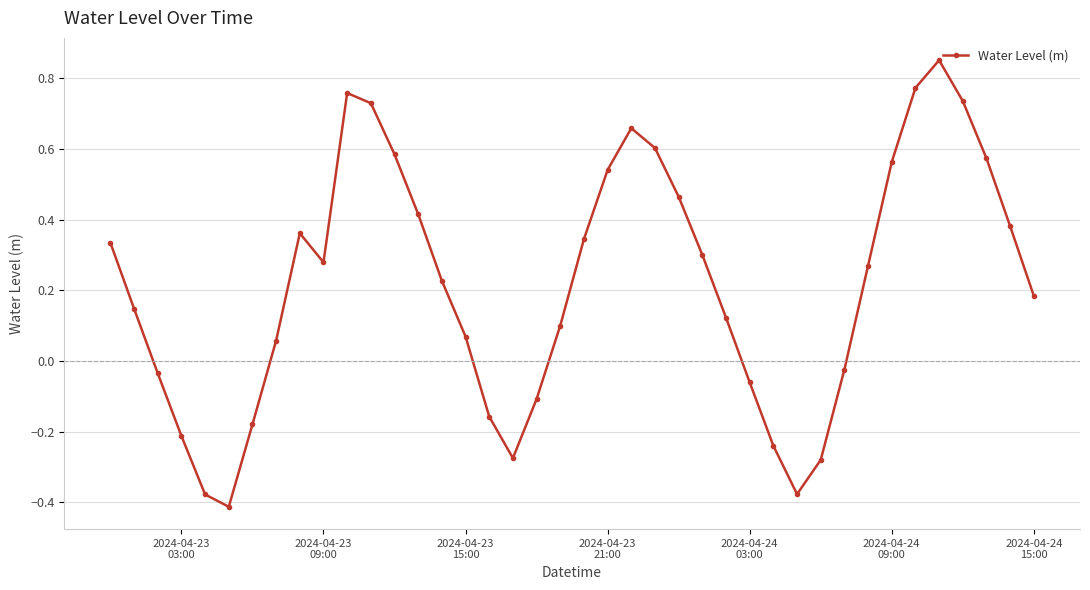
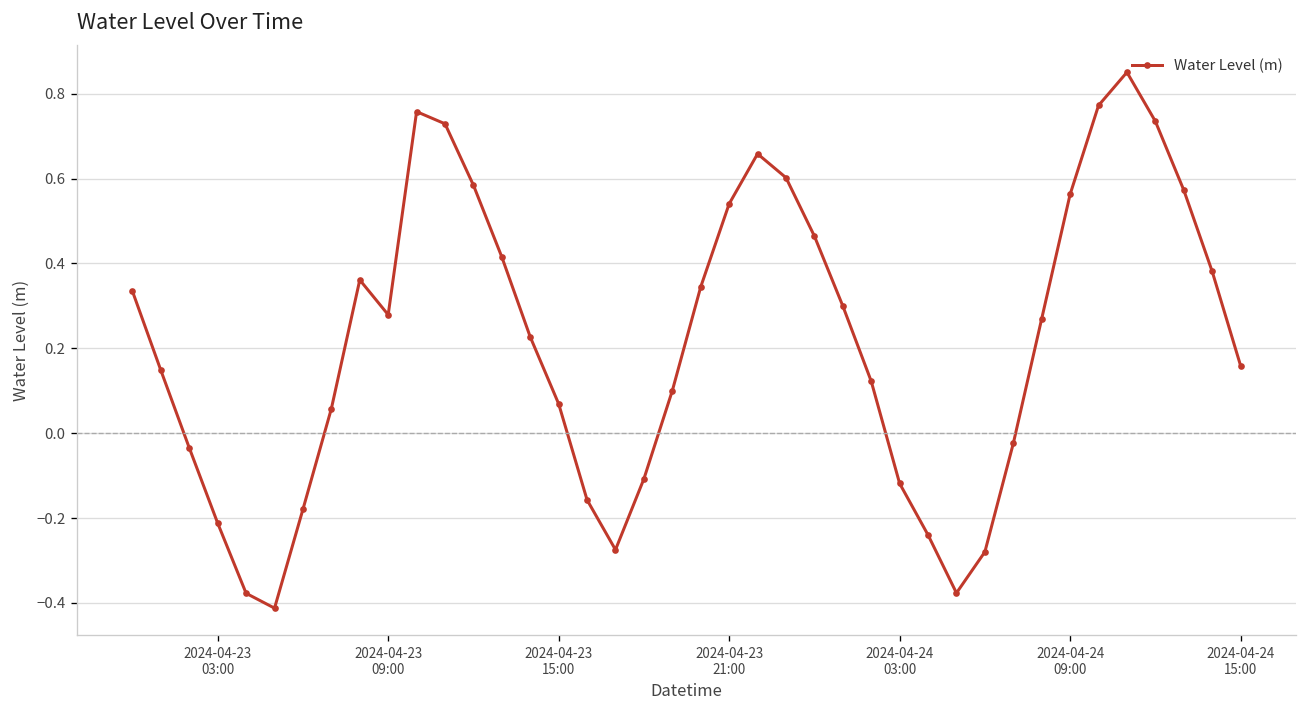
2024-04-24 03:00: -0.06 -> -0.12
2024-04-24 15:00: 0.18 -> 0.16
